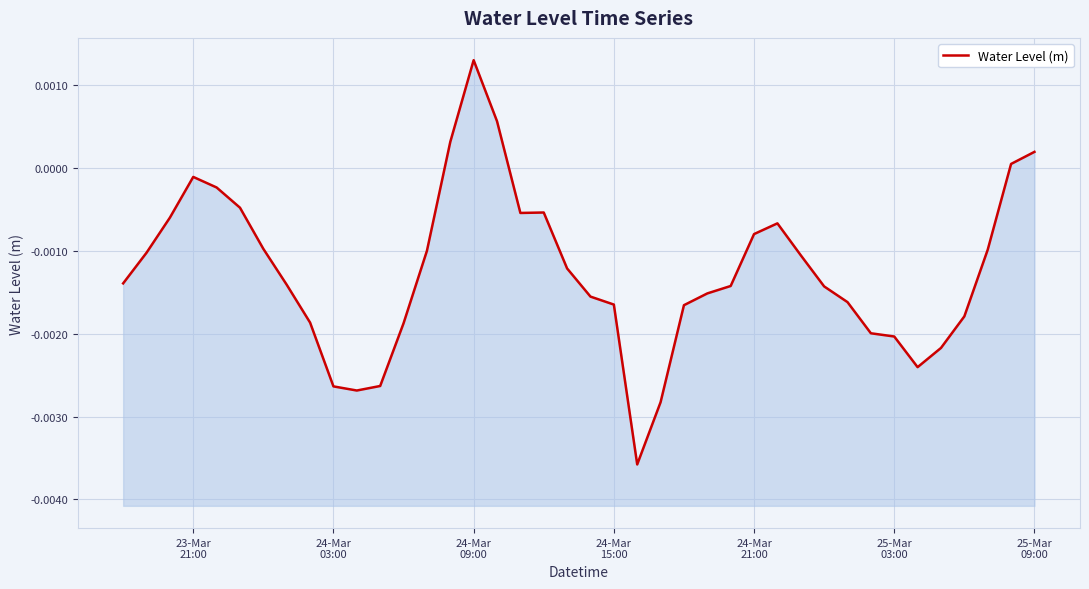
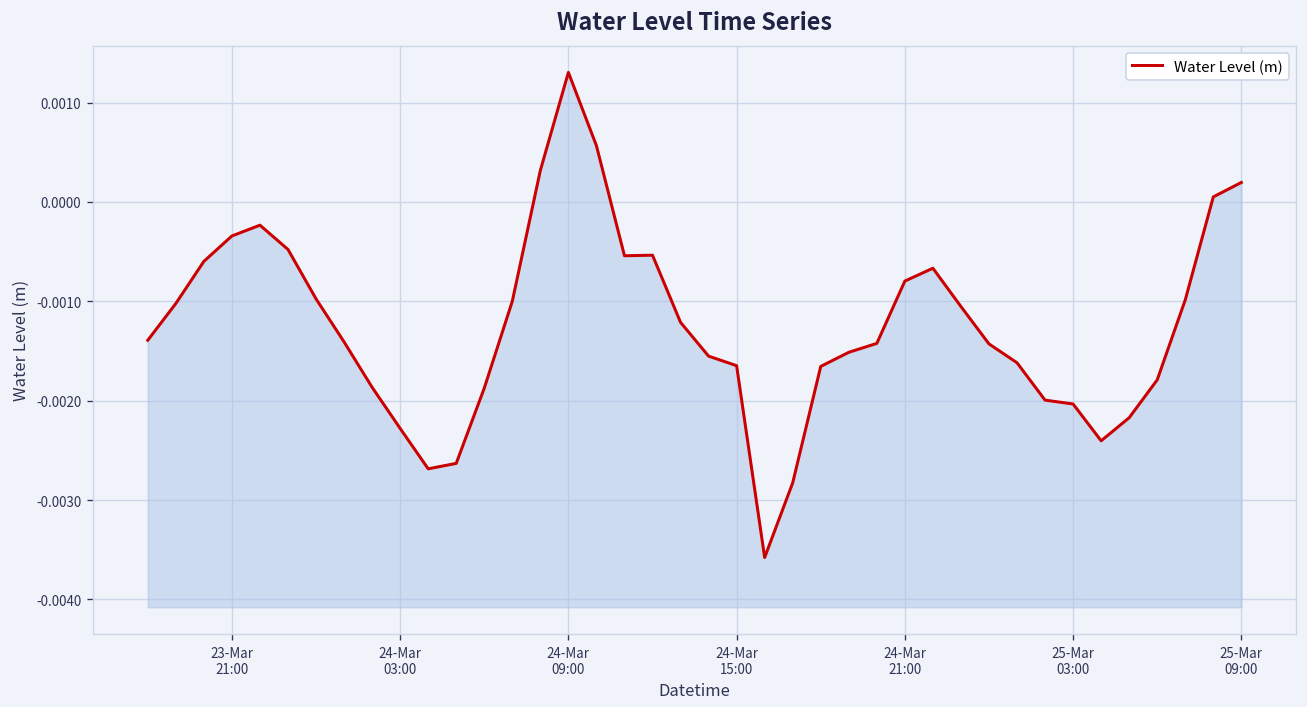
23-Mar 21:00: -0.0001 -> -0.0003
24-Mar 03:00: -0.0026 -> -0.0023
